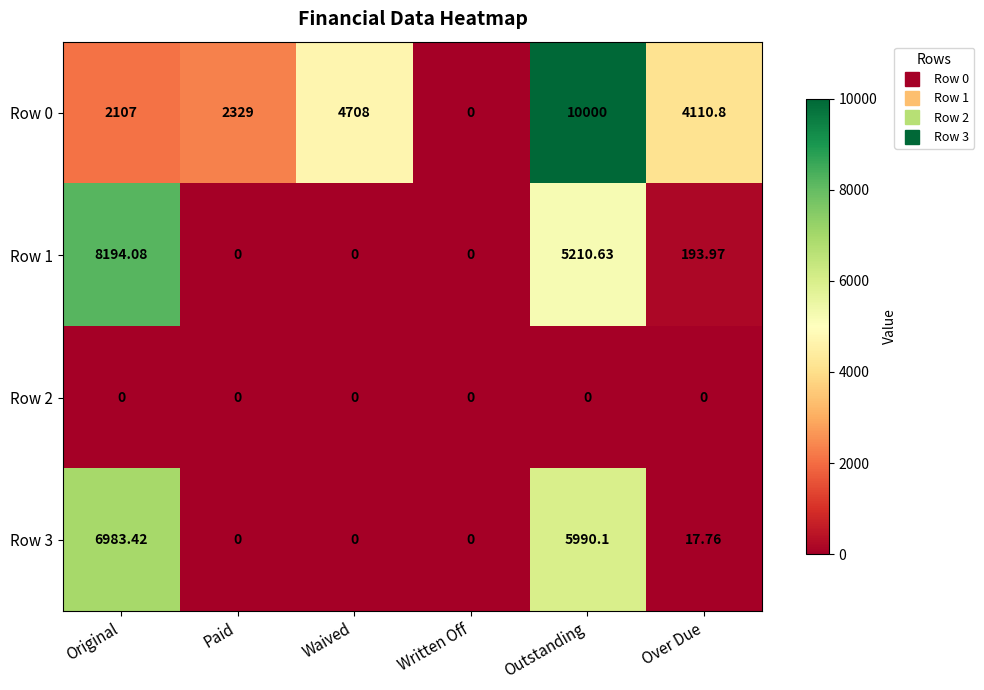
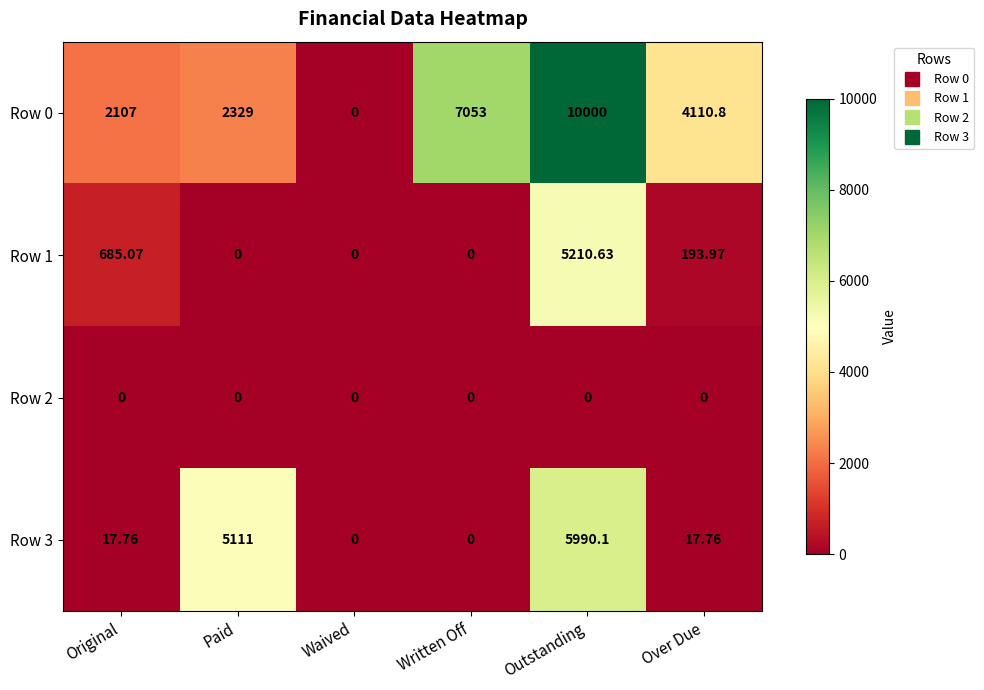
Row 0, Waived: 4708 -> 0
Row 0, Written Off: 0 -> 7053
Row 1, Original: 8194.08 -> 685.07
Row 3, Original: 6983.42 -> 17.76
Row 3, Paid: 0 -> 5111
